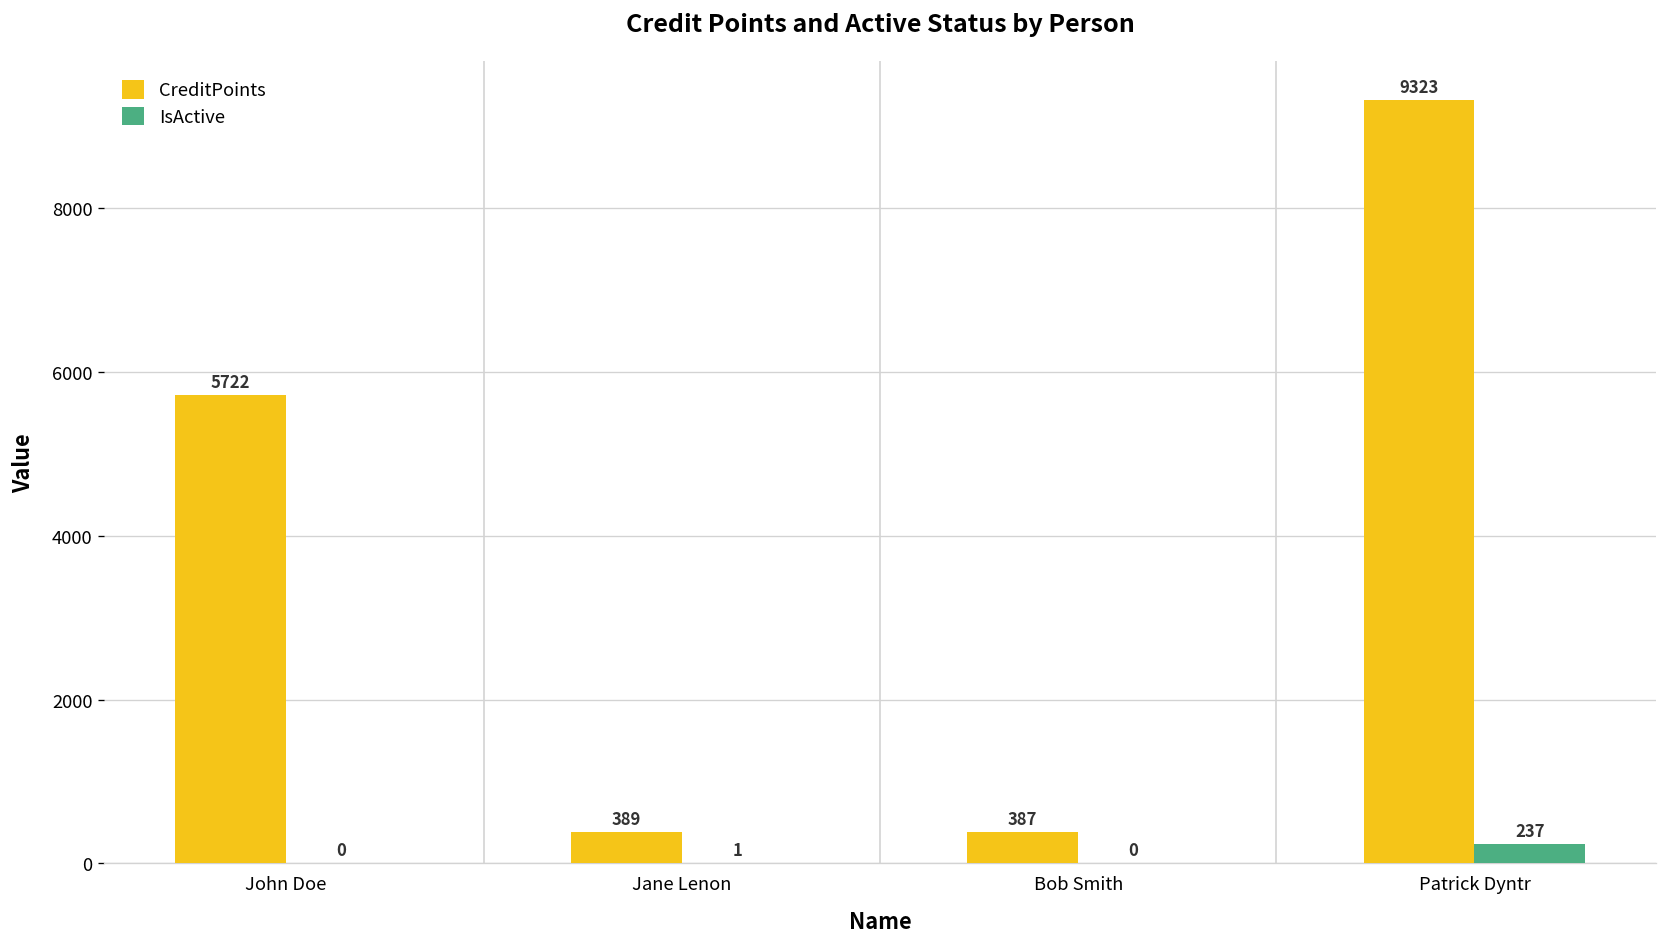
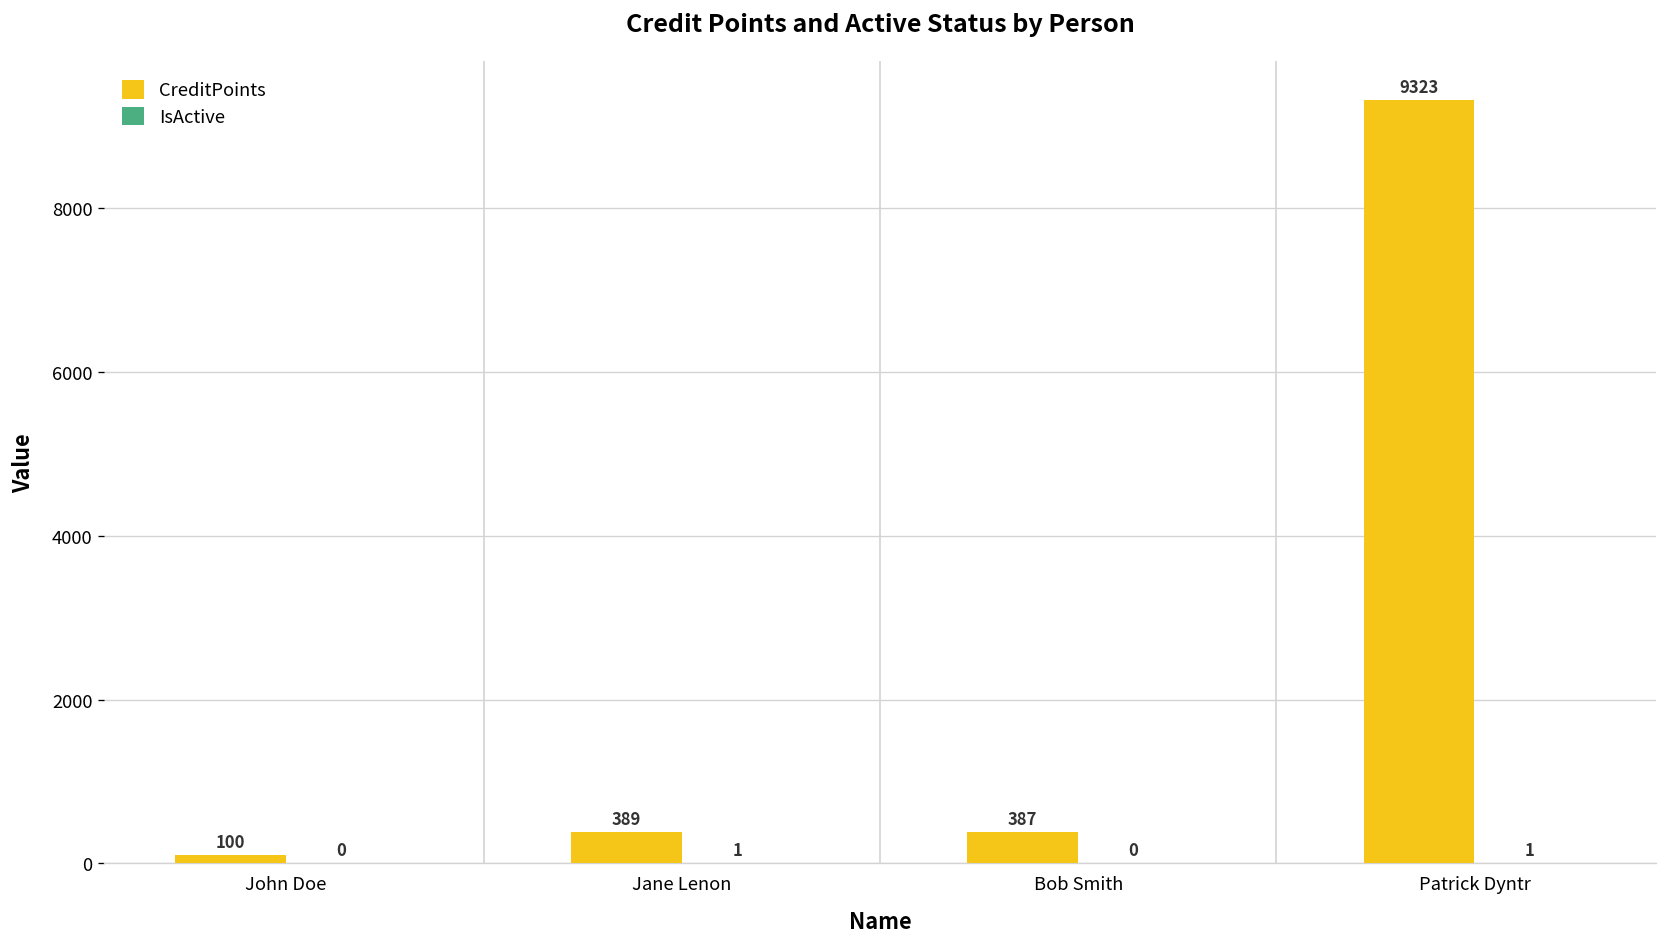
CreditPoints, John Doe: 5722 -> 100
IsActive, Patrick Dyntr: 237 -> 1
